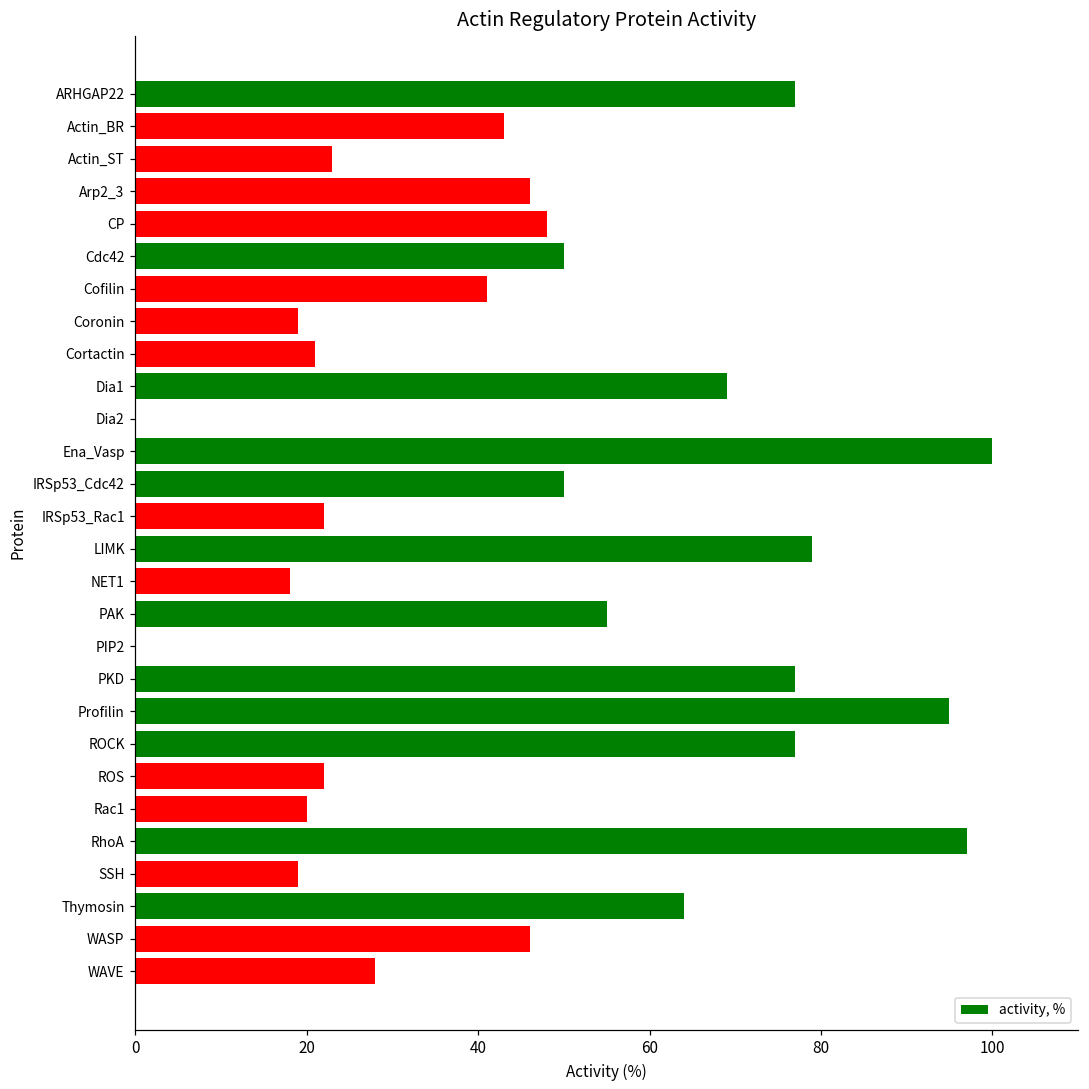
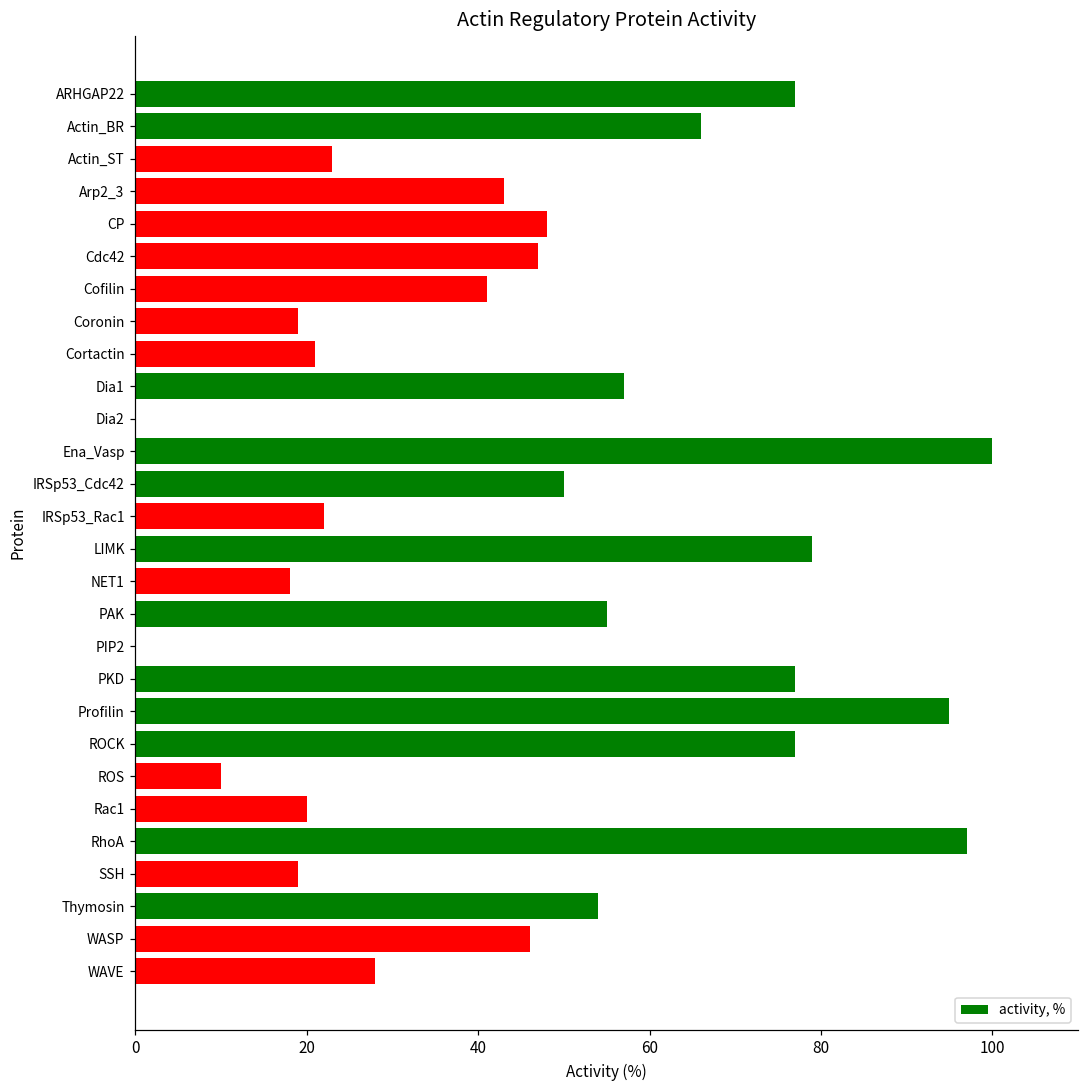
Actin_BR: 43 -> 66
Arp2_3: 46 -> 43
Cdc42: 50 -> 47
Dia1: 69 -> 57
ROS: 22 -> 10
Thymosin: 64 -> 54
